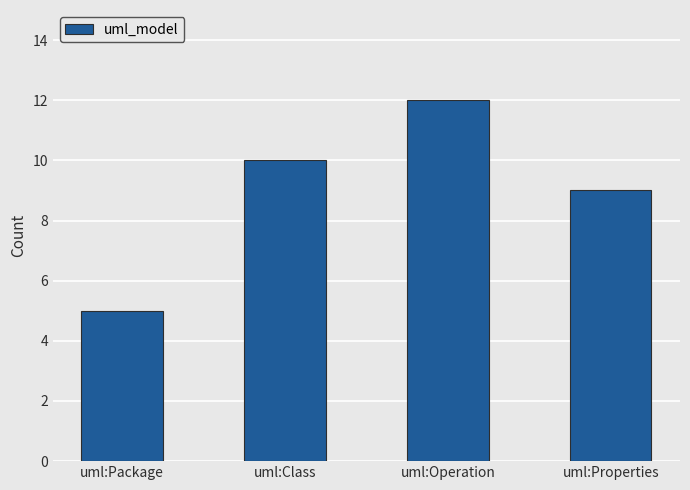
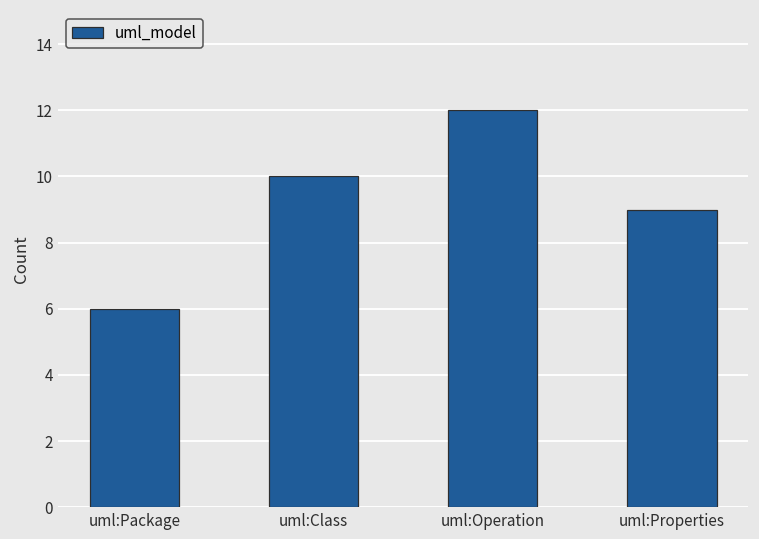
uml:Package: 5 -> 6
